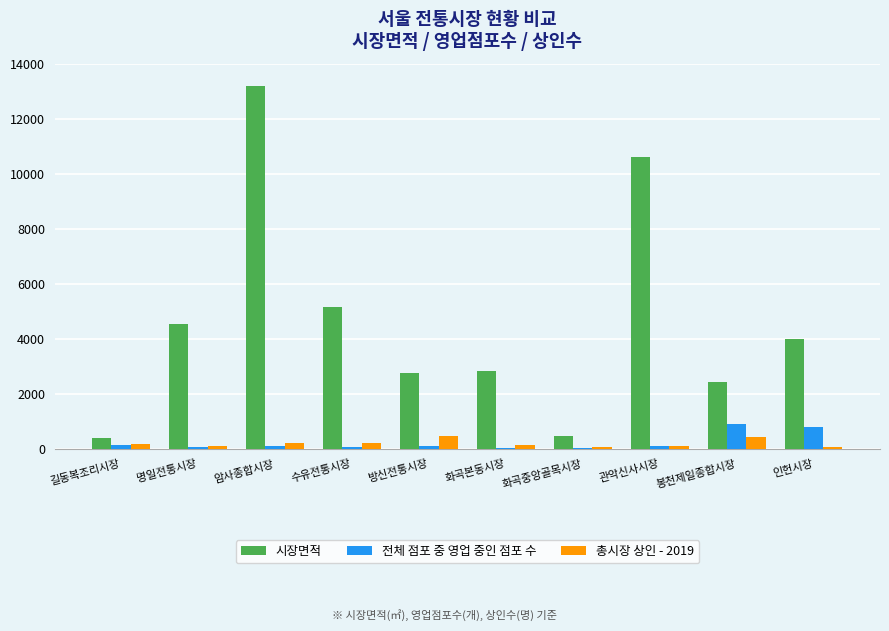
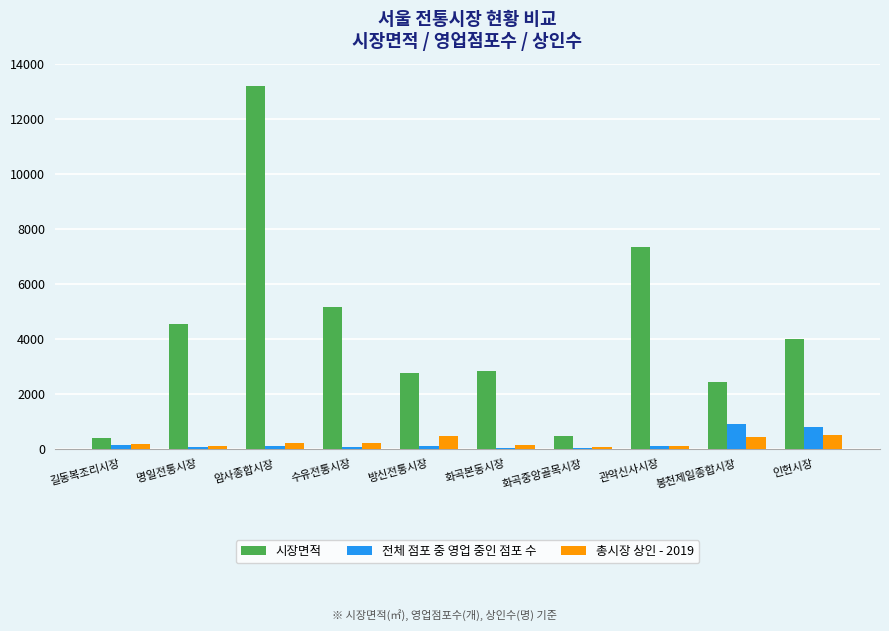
시장면적, 관악신사시장: 10600 -> 7300
총시장 상인 - 2019, 인헌시장: 100 -> 500
